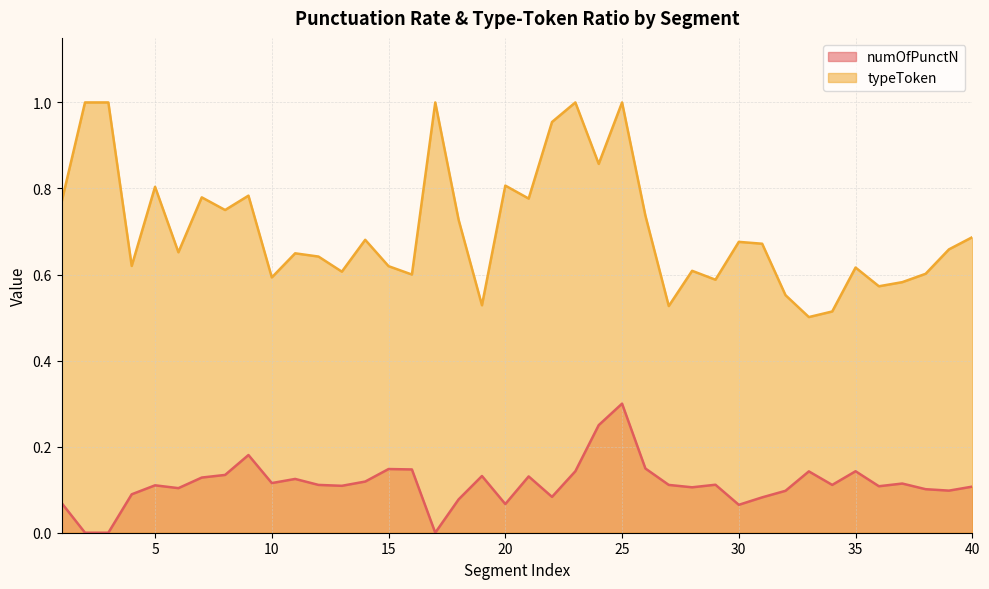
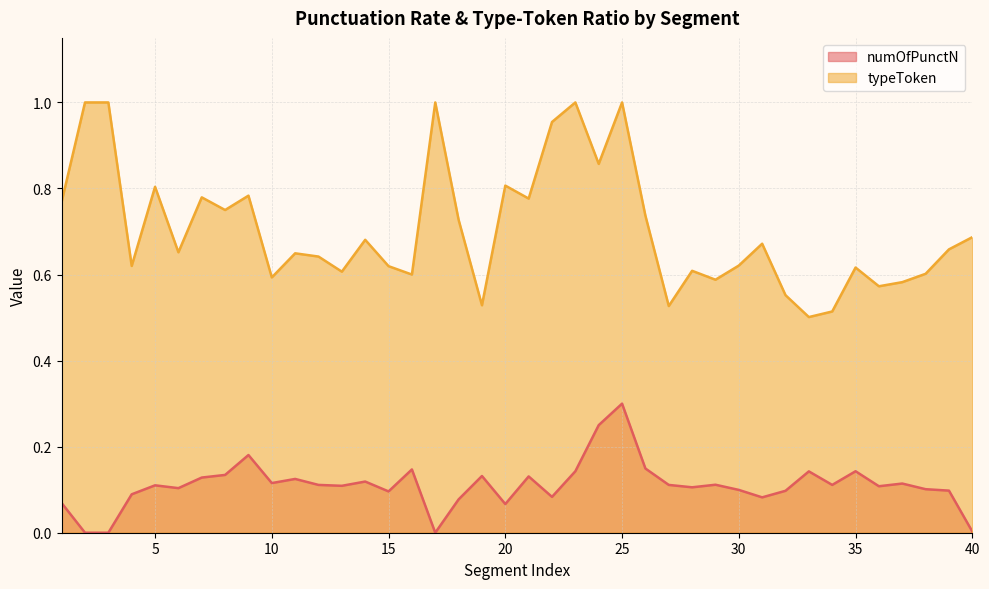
numOfPunctN, 15: 0.15 -> 0.10
numOfPunctN, 30: 0.06 -> 0.10
typeToken, 30: 0.68 -> 0.62
numOfPunctN, 40: 0.11 -> 0.00
